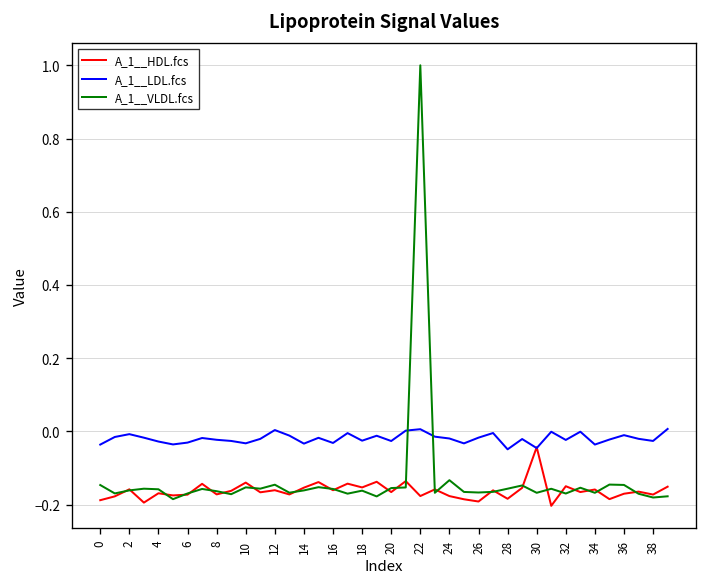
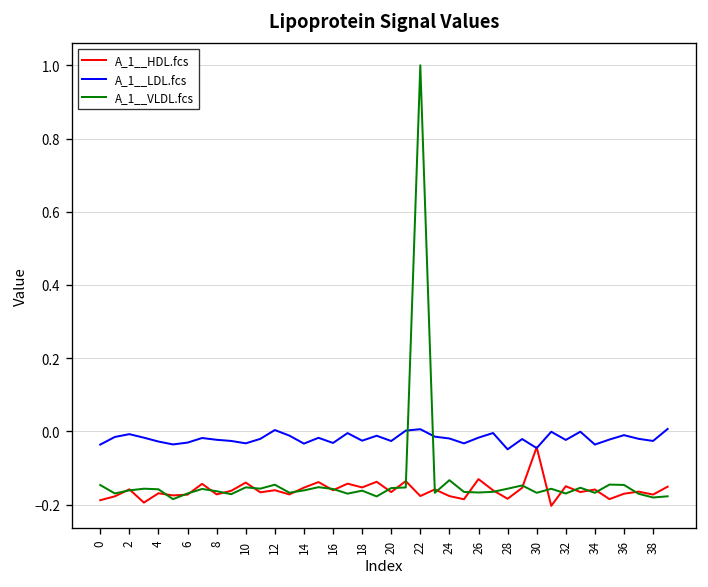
A_1__HDL.fcs, 26: -0.19 -> -0.13
